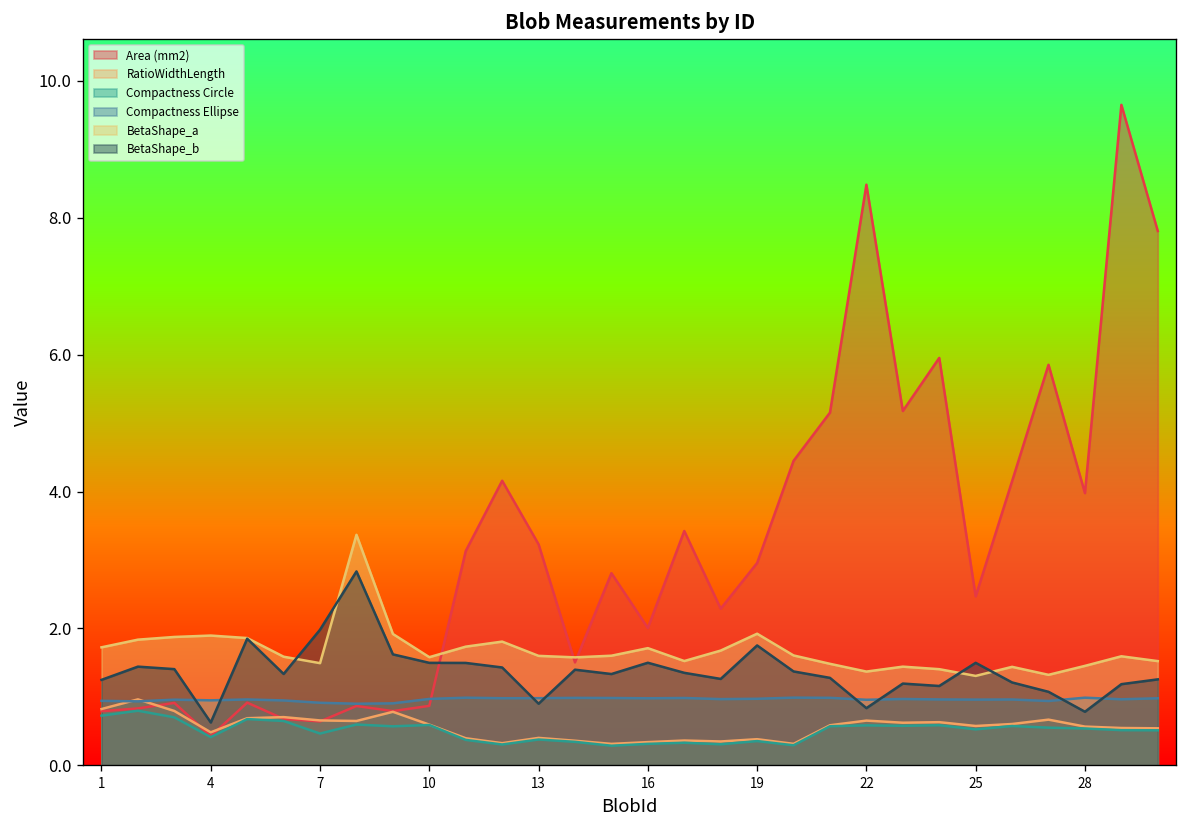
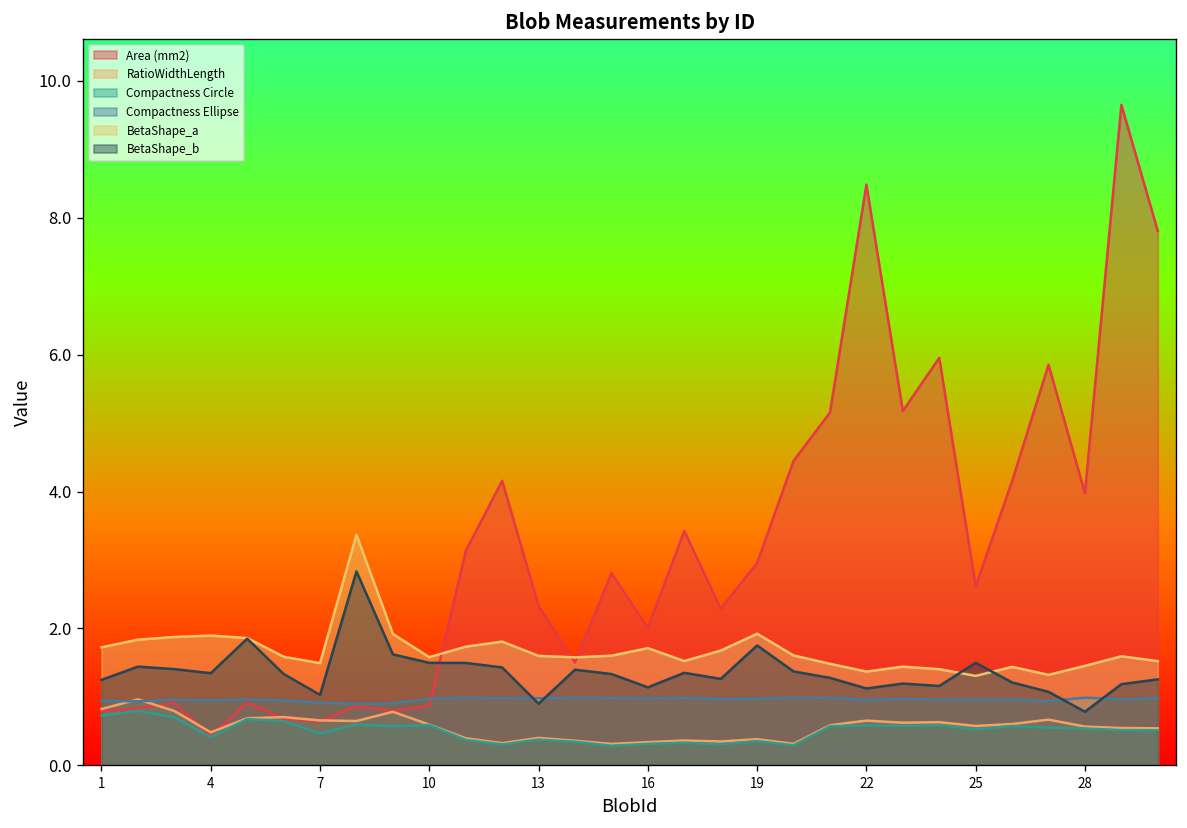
BetaShape_b, 4: 0.6 -> 1.3
BetaShape_b, 7: 2.0 -> 1.0
Area (mm2), 13: 3.2 -> 2.3
BetaShape_b, 16: 1.5 -> 1.1
BetaShape_b, 22: 0.8 -> 1.1
Area (mm2), 25: 2.5 -> 2.6
